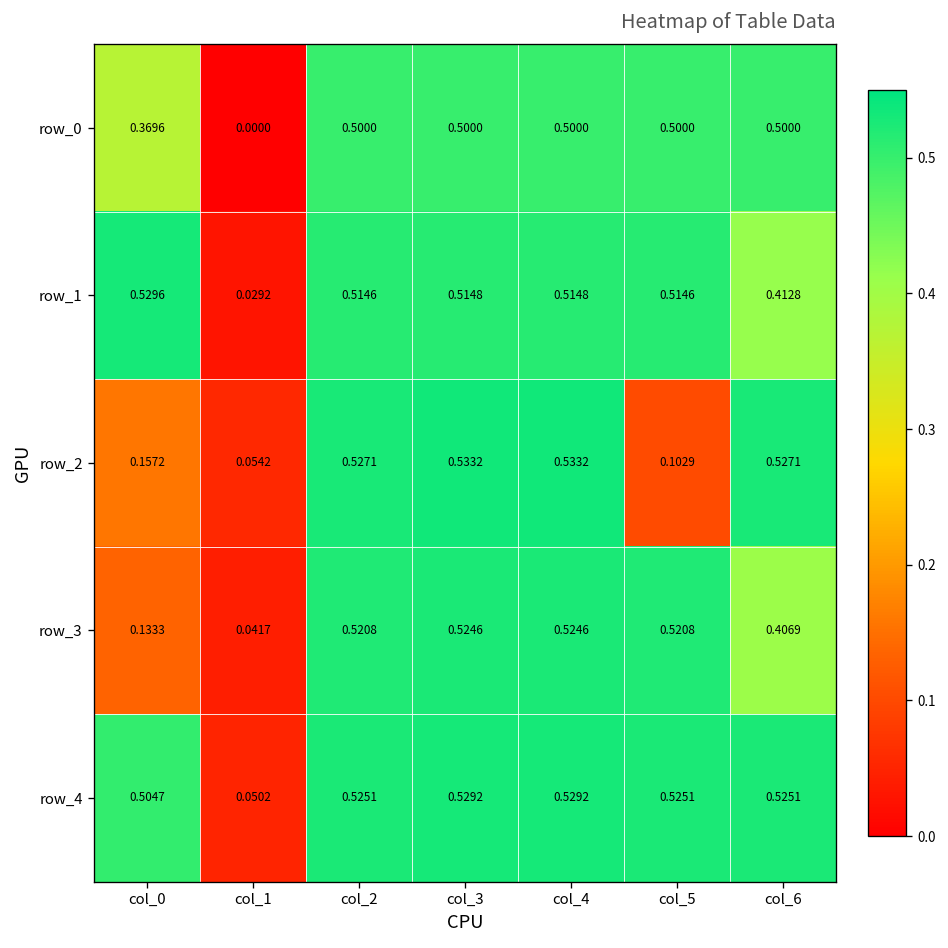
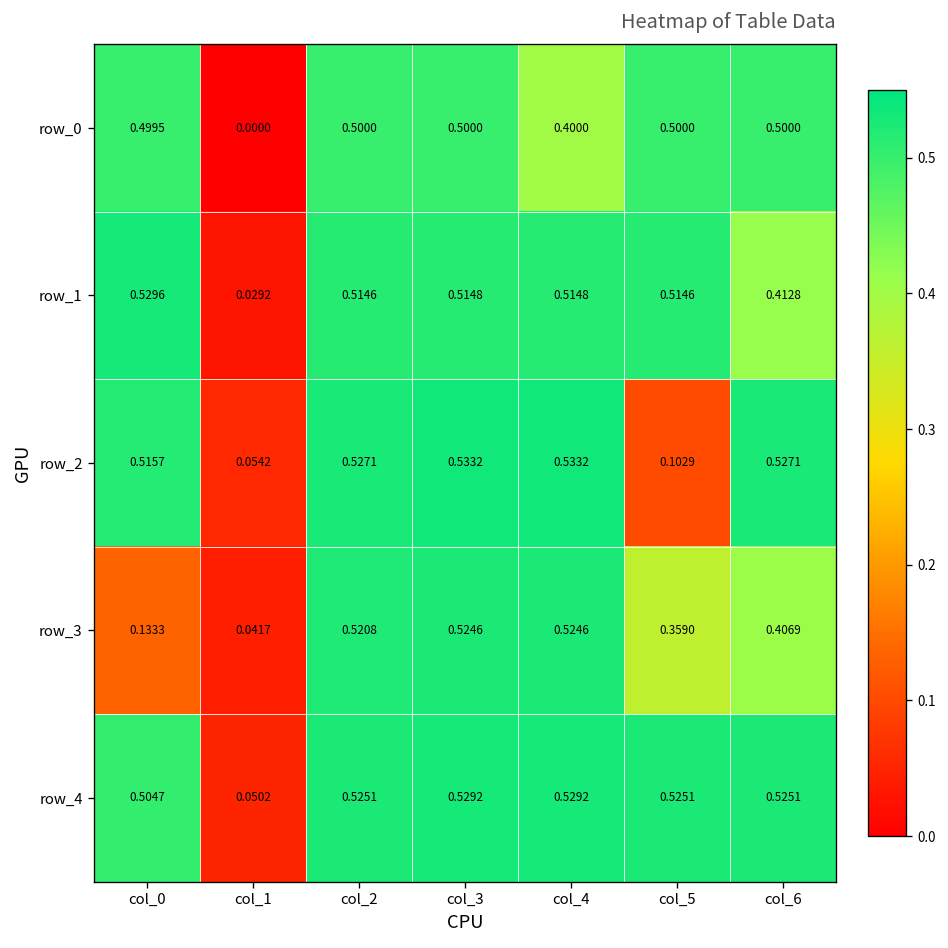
row_0, col_0: 0.3696 -> 0.4995
row_0, col_4: 0.5000 -> 0.4000
row_2, col_0: 0.1572 -> 0.5157
row_3, col_5: 0.5208 -> 0.3590
